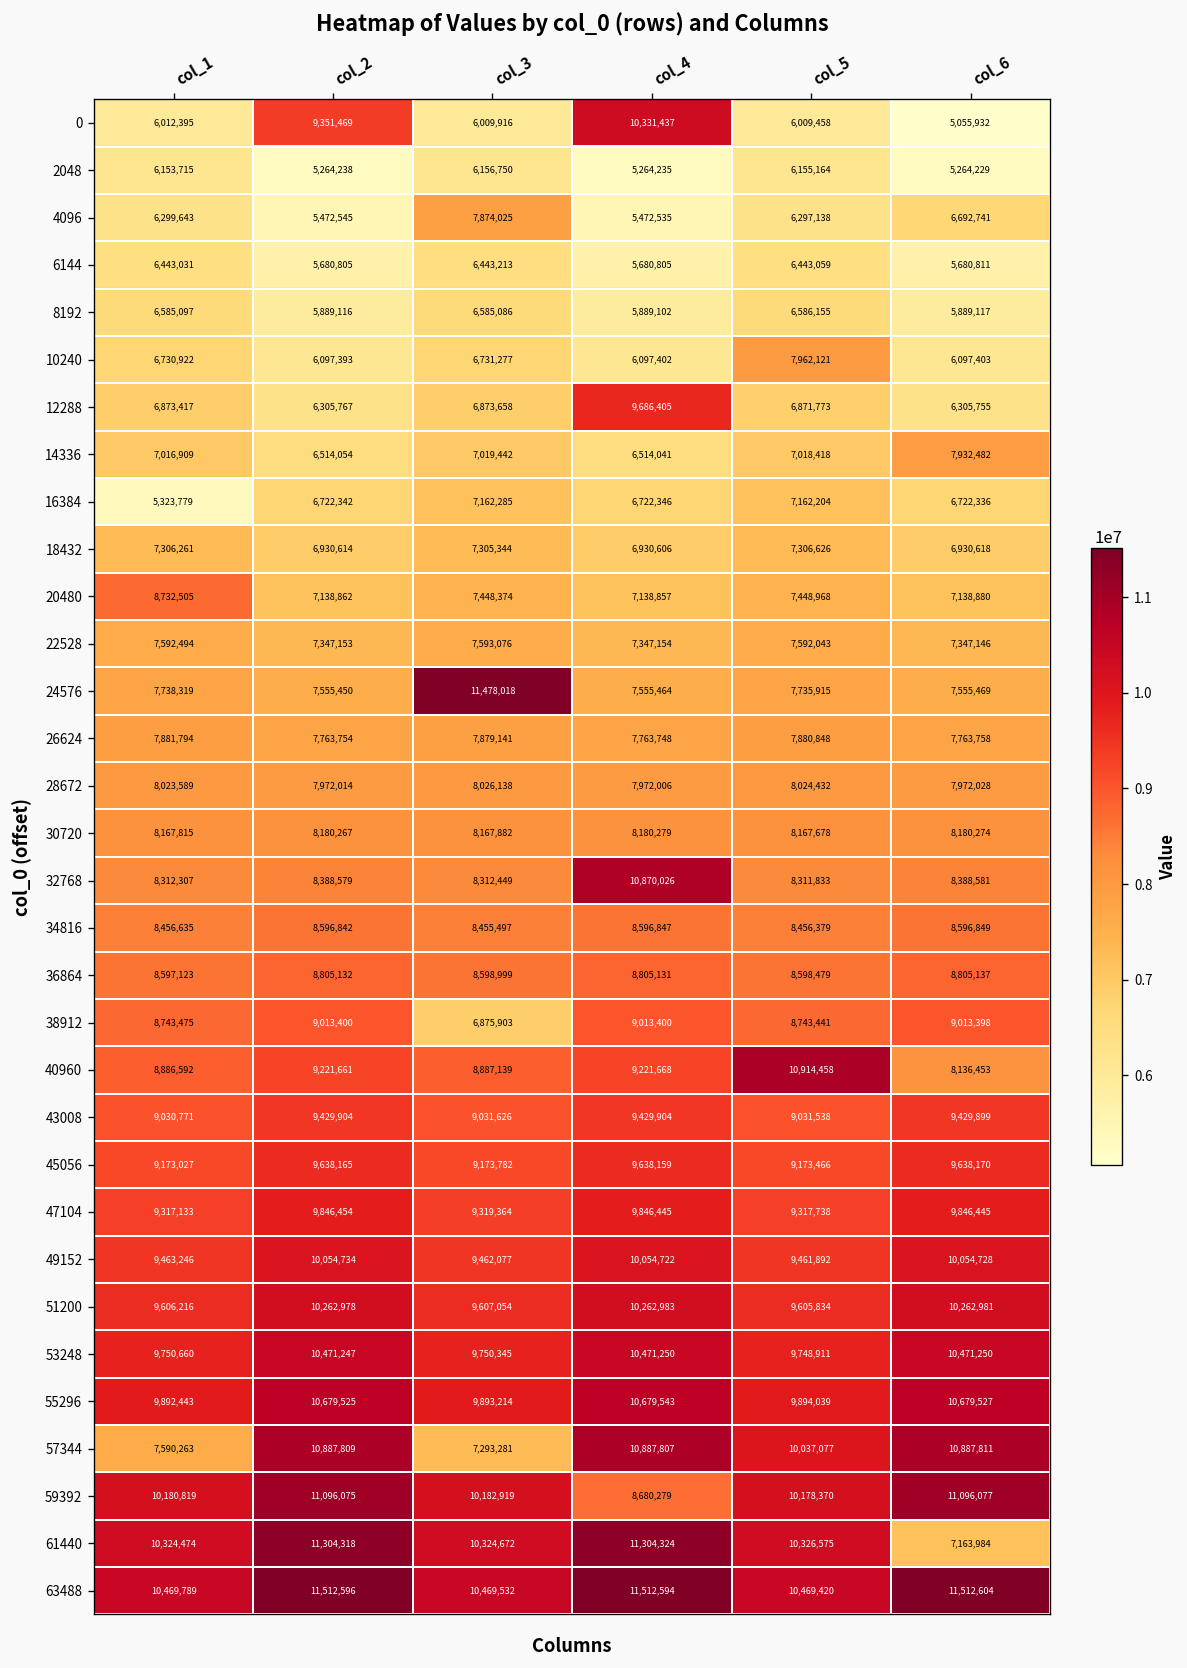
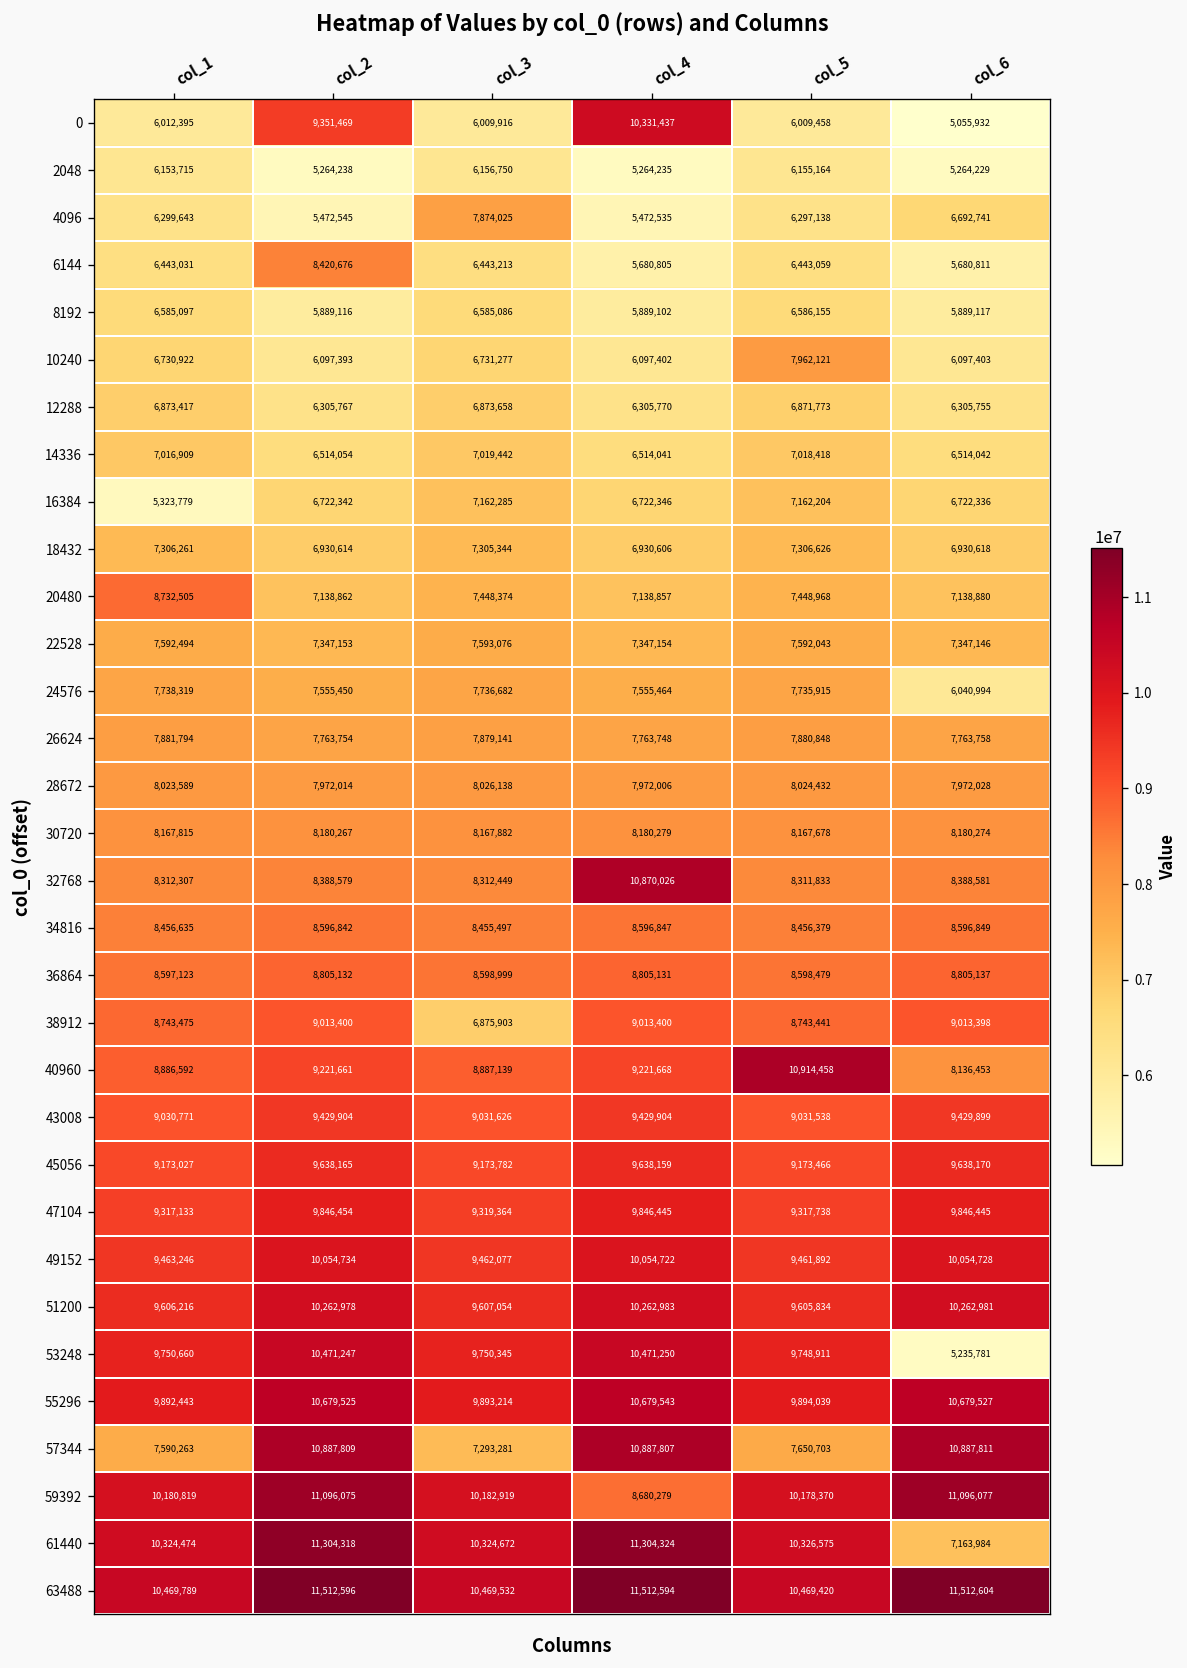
6144, col_2: 5,680,805 -> 8,420,676
12288, col_4: 9,686,405 -> 6,305,770
14336, col_6: 7,932,482 -> 6,514,042
24576, col_3: 11,478,018 -> 7,736,682
24576, col_6: 7,555,469 -> 6,040,994
53248, col_6: 10,471,250 -> 5,235,781
57344, col_5: 10,037,077 -> 7,650,703
